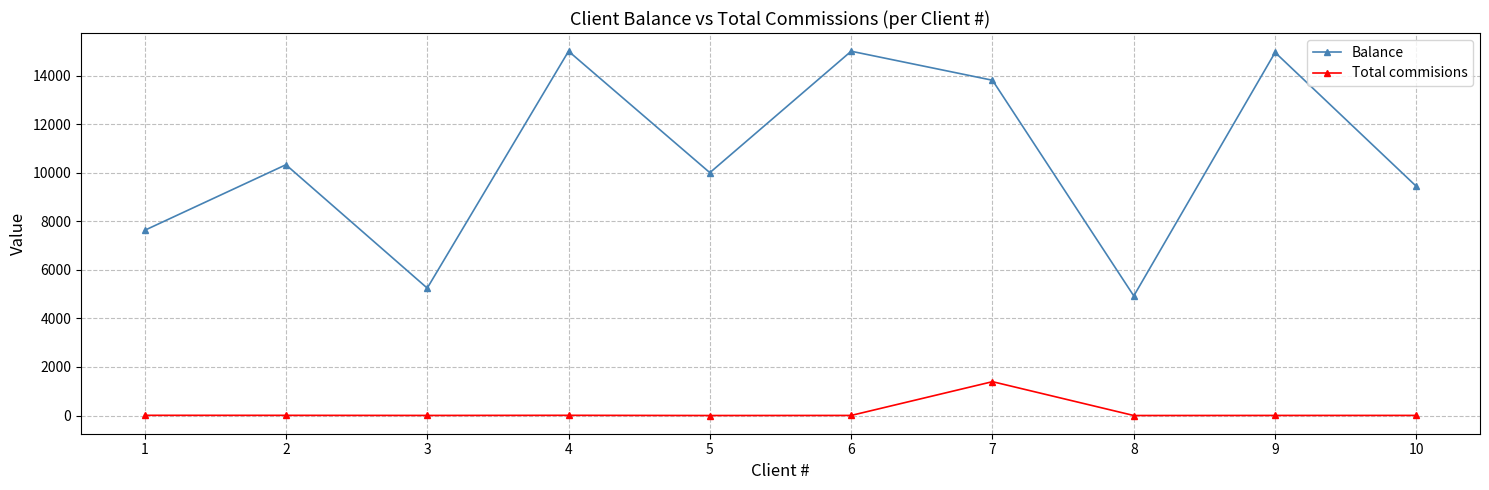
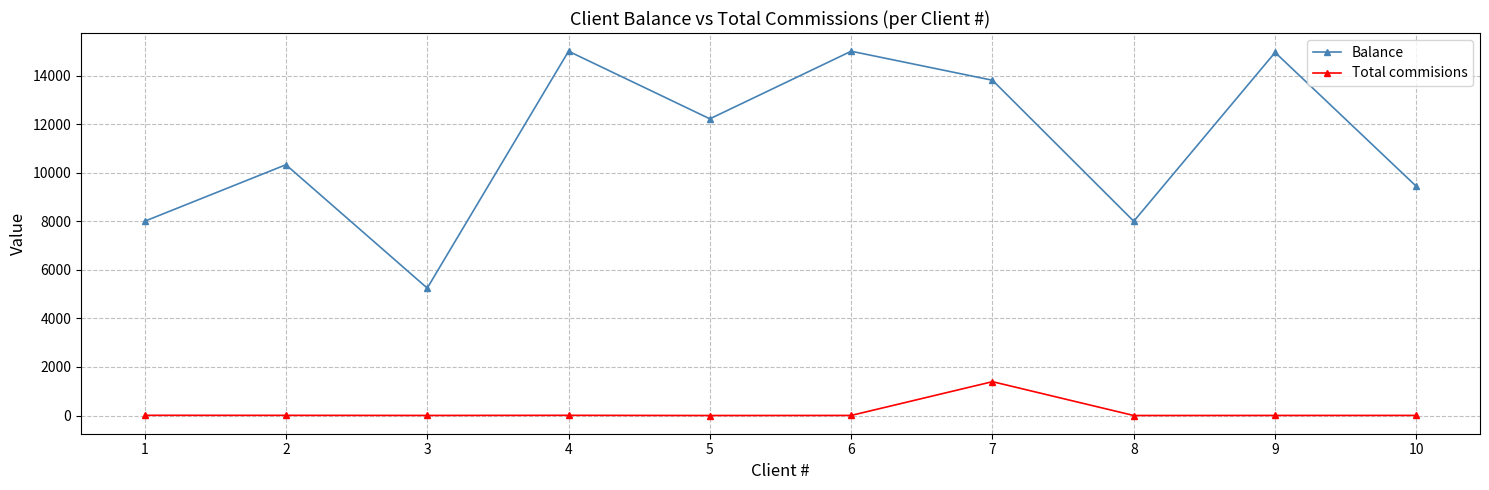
Balance, 1: 7600 -> 8000
Balance, 5: 10000 -> 12200
Balance, 8: 4900 -> 8000
